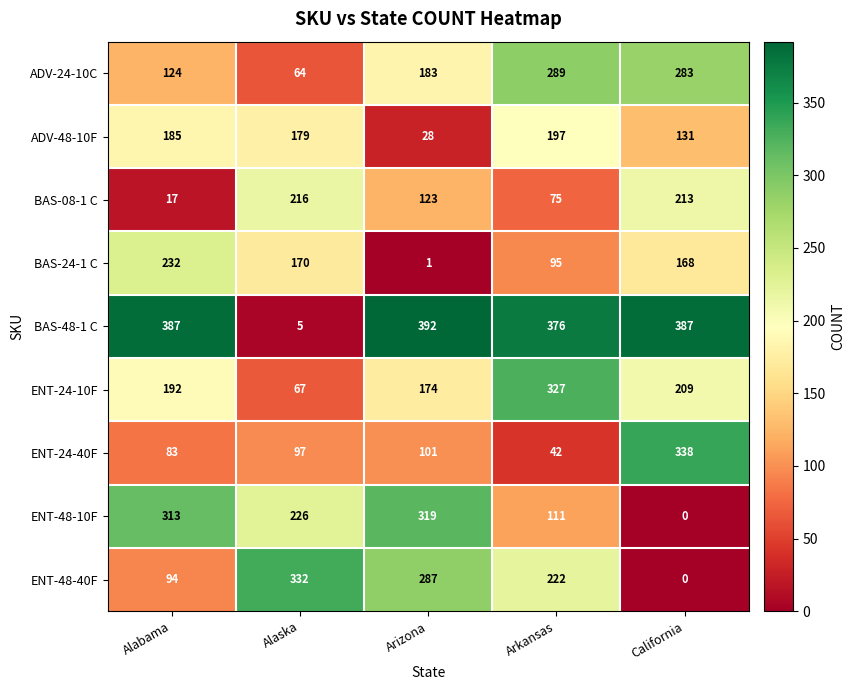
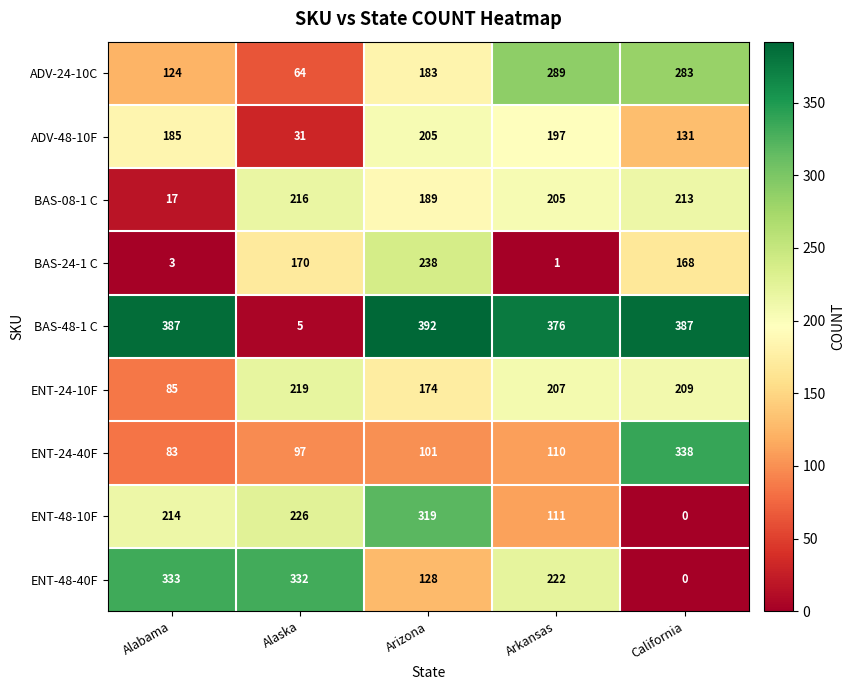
ADV-48-10F, Alaska: 179 -> 31
ADV-48-10F, Arizona: 28 -> 205
BAS-08-1 C, Arizona: 123 -> 189
BAS-08-1 C, Arkansas: 75 -> 205
BAS-24-1 C, Alabama: 232 -> 3
BAS-24-1 C, Arizona: 1 -> 238
BAS-24-1 C, Arkansas: 95 -> 1
ENT-24-10F, Alabama: 192 -> 85
ENT-24-10F, Alaska: 67 -> 219
ENT-24-10F, Arkansas: 327 -> 207
ENT-24-40F, Arkansas: 42 -> 110
ENT-48-10F, Alabama: 313 -> 214
ENT-48-40F, Alabama: 94 -> 333
ENT-48-40F, Arizona: 287 -> 128
